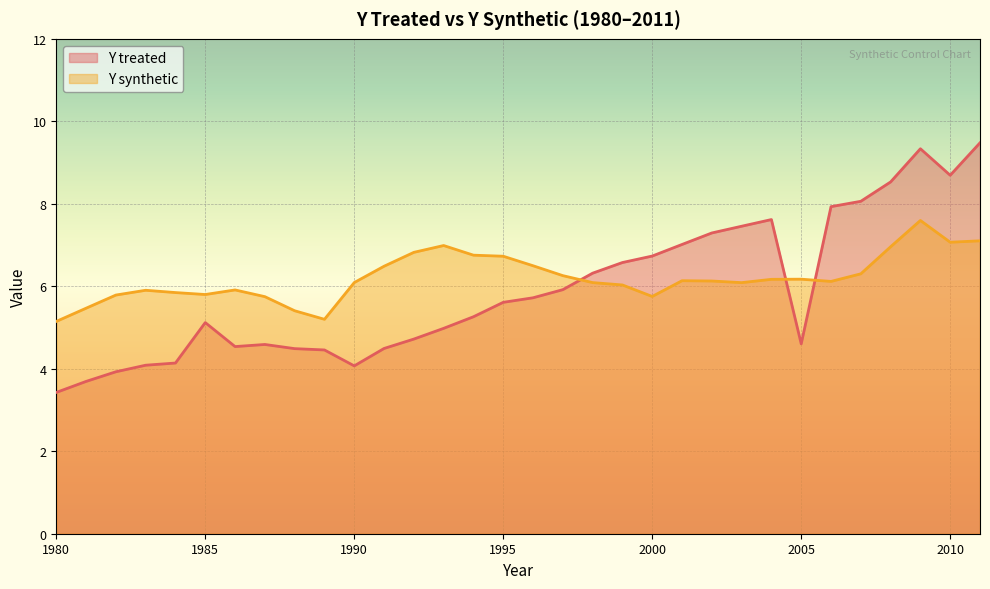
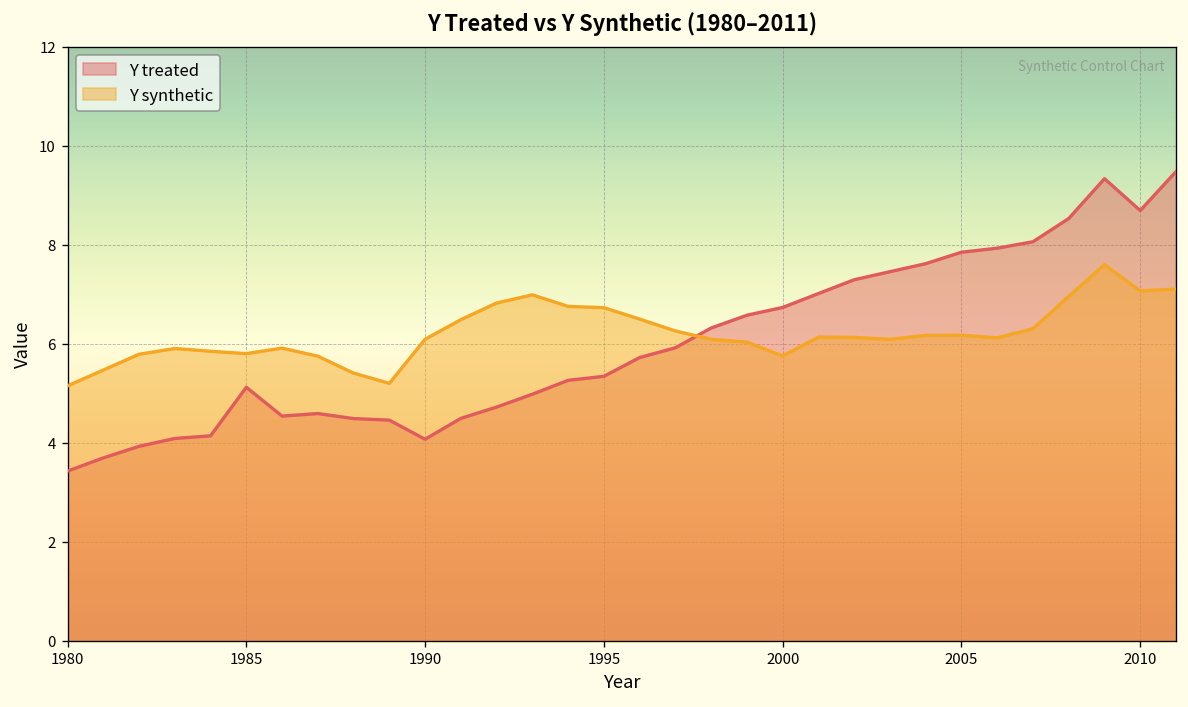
Y treated, 1995: 5.6 -> 5.3
Y treated, 2005: 4.6 -> 7.8
